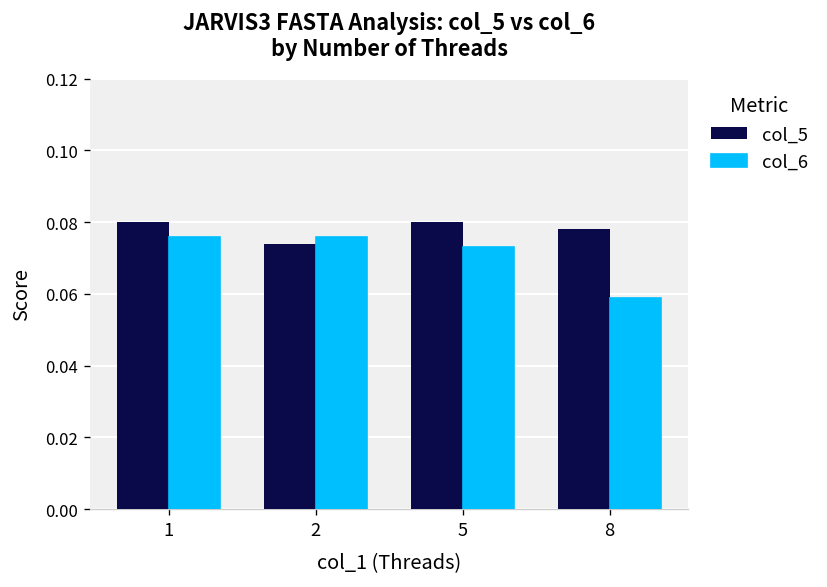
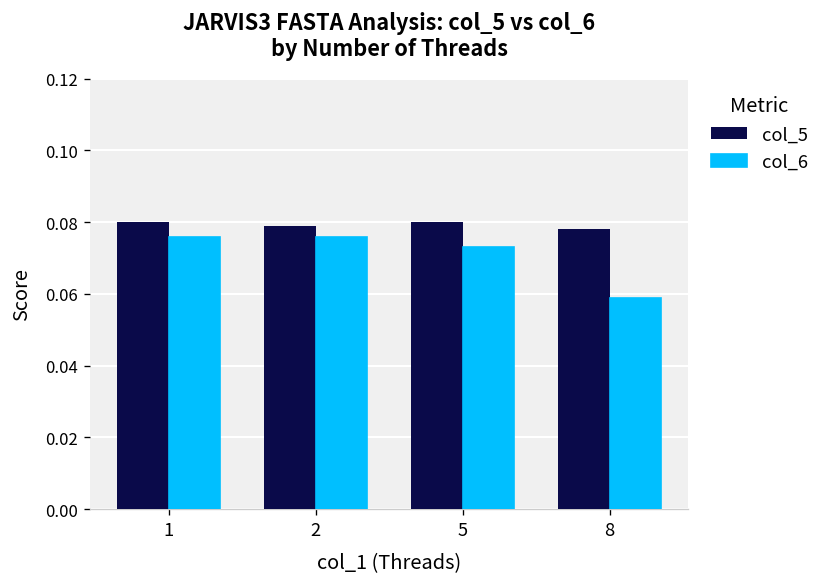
col_5, 2: 0.074 -> 0.079
